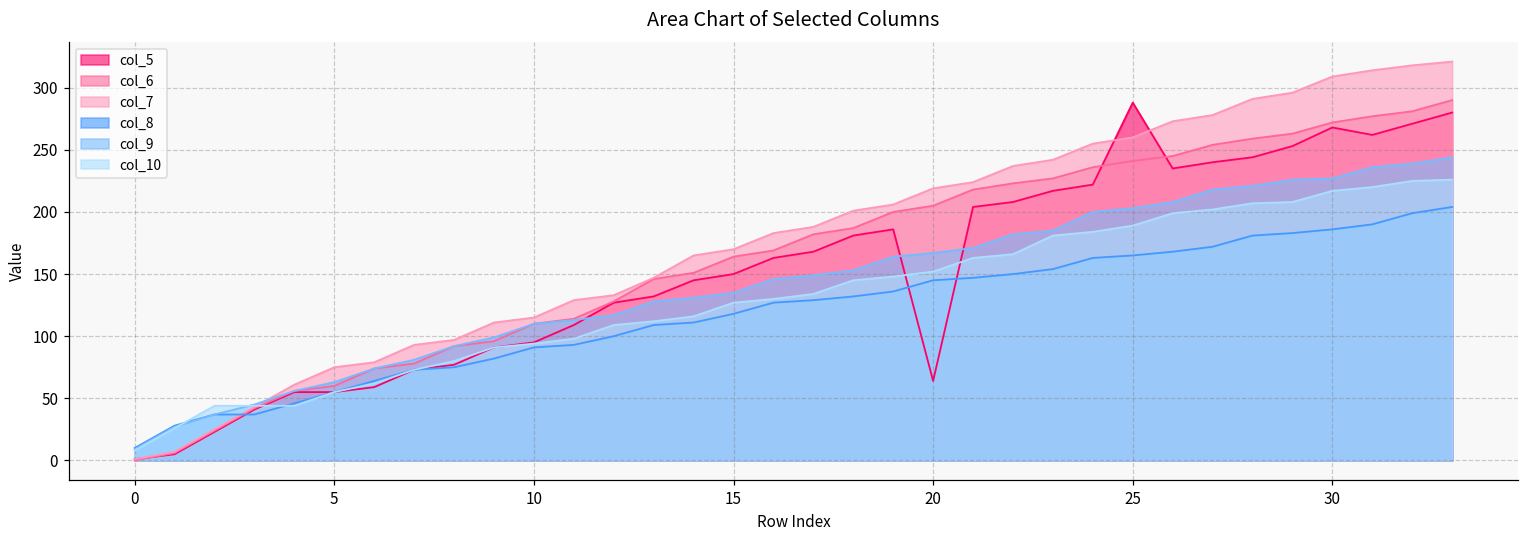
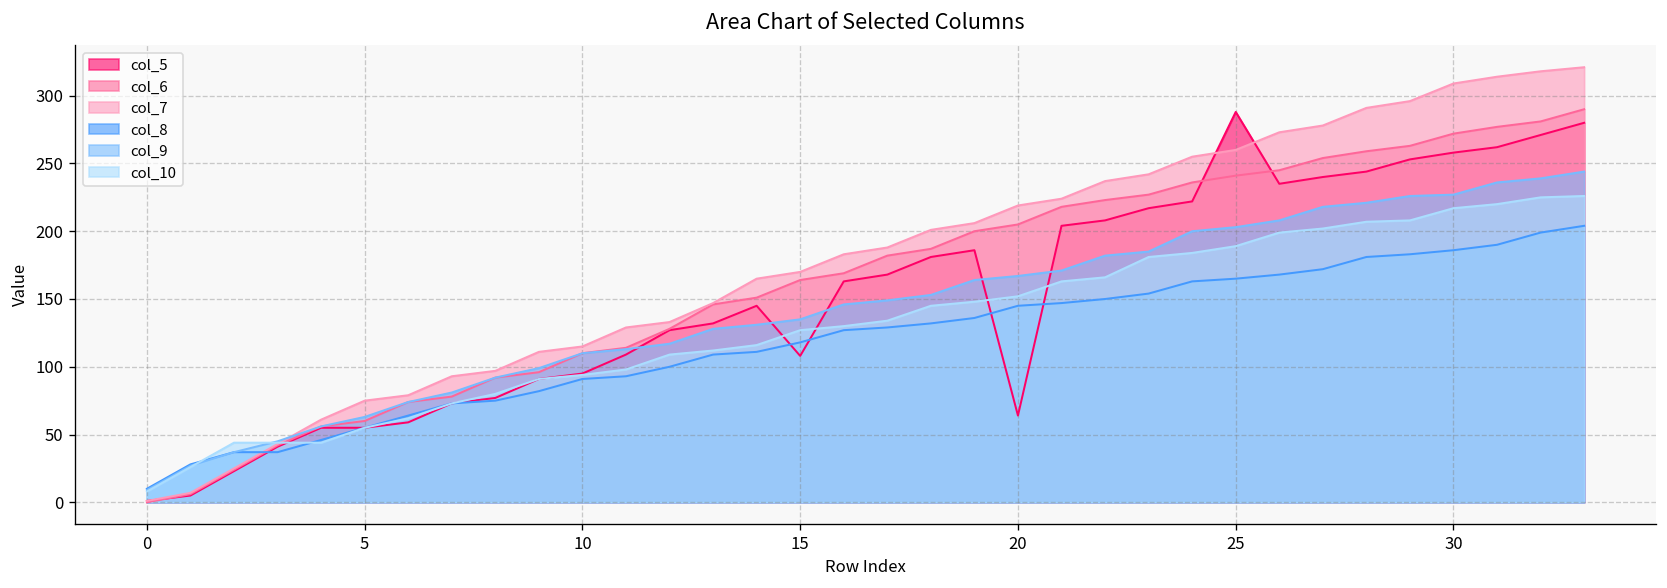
col_5, 15: 150 -> 108
col_5, 30: 268 -> 258
